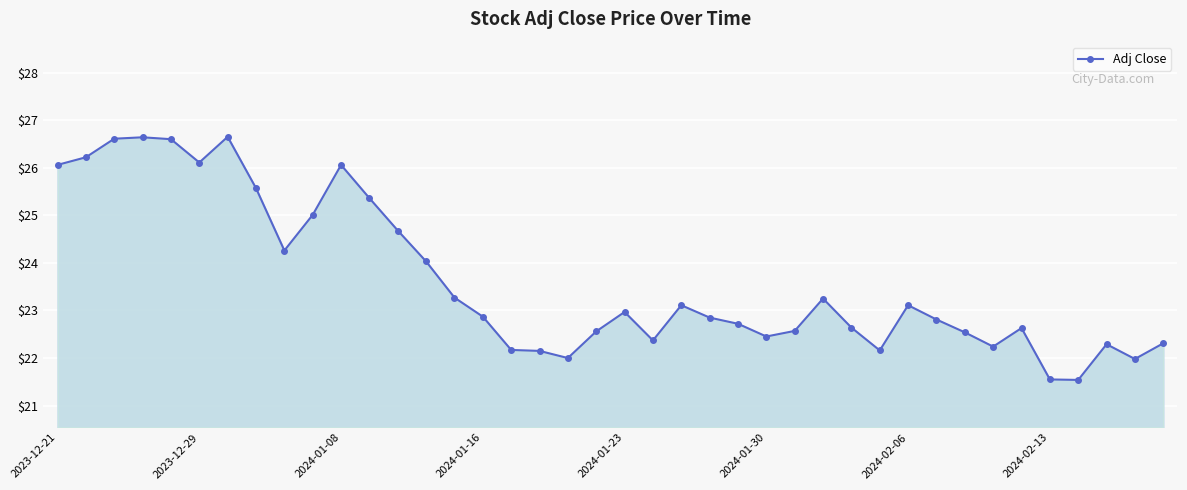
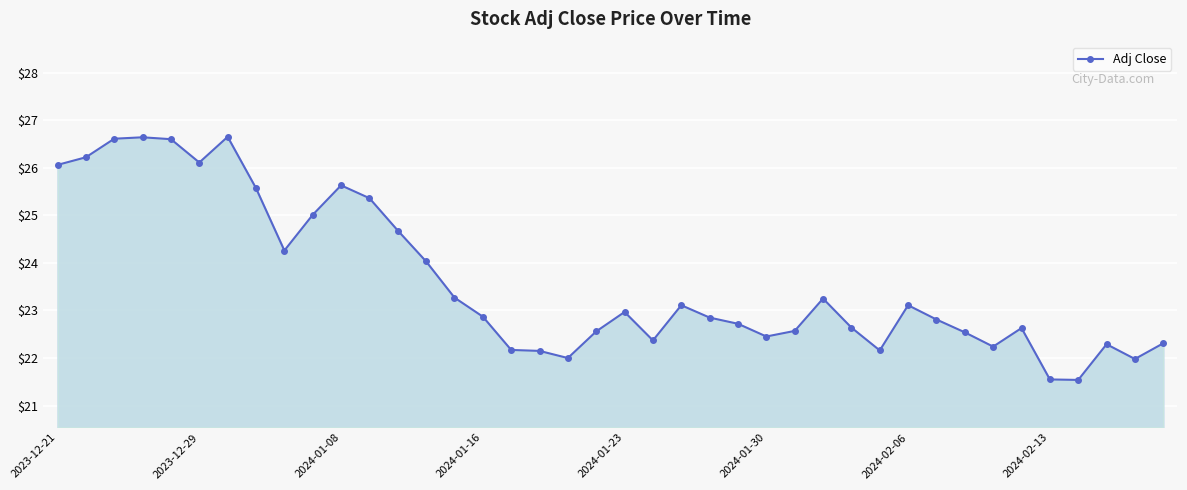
2024-01-08: $26.1 -> $25.6
